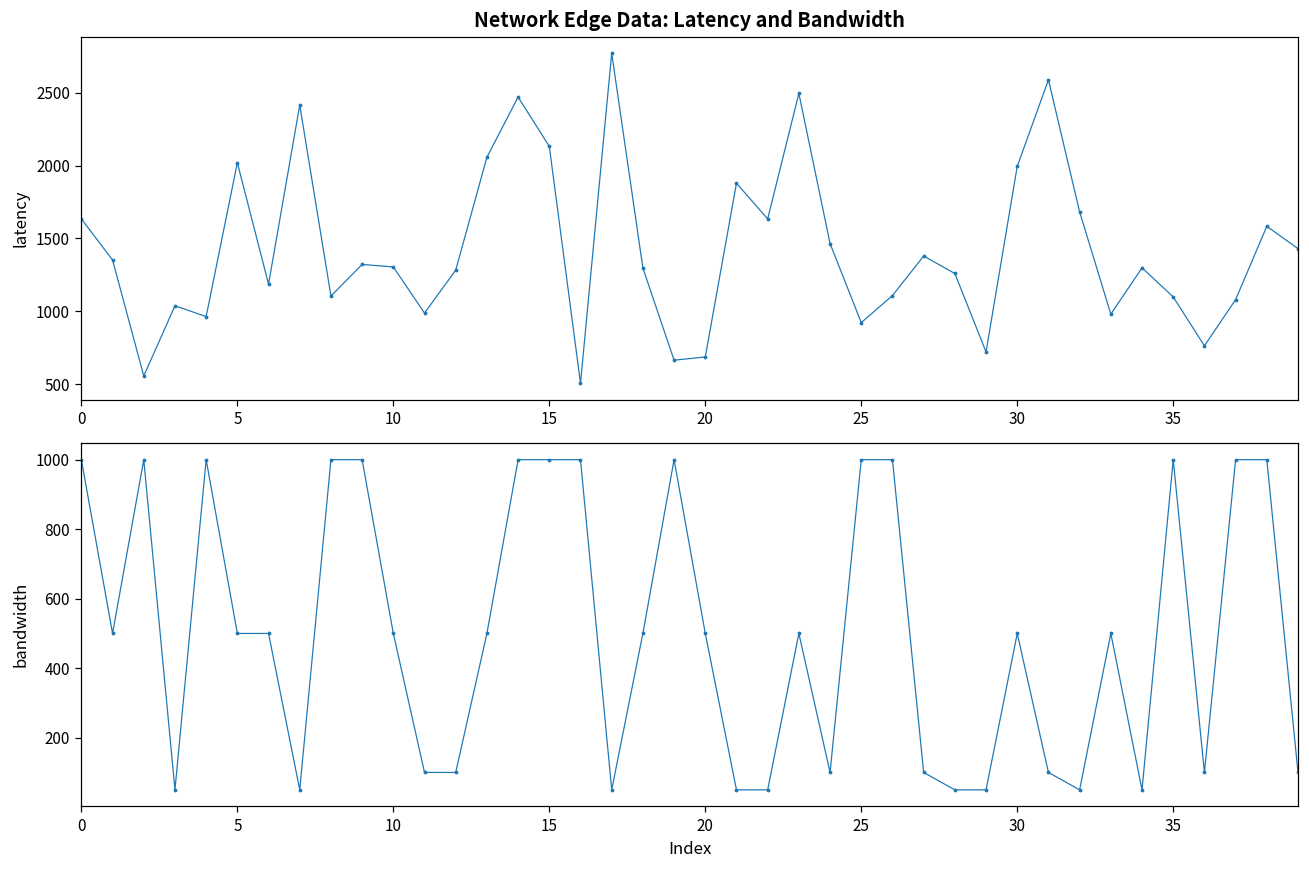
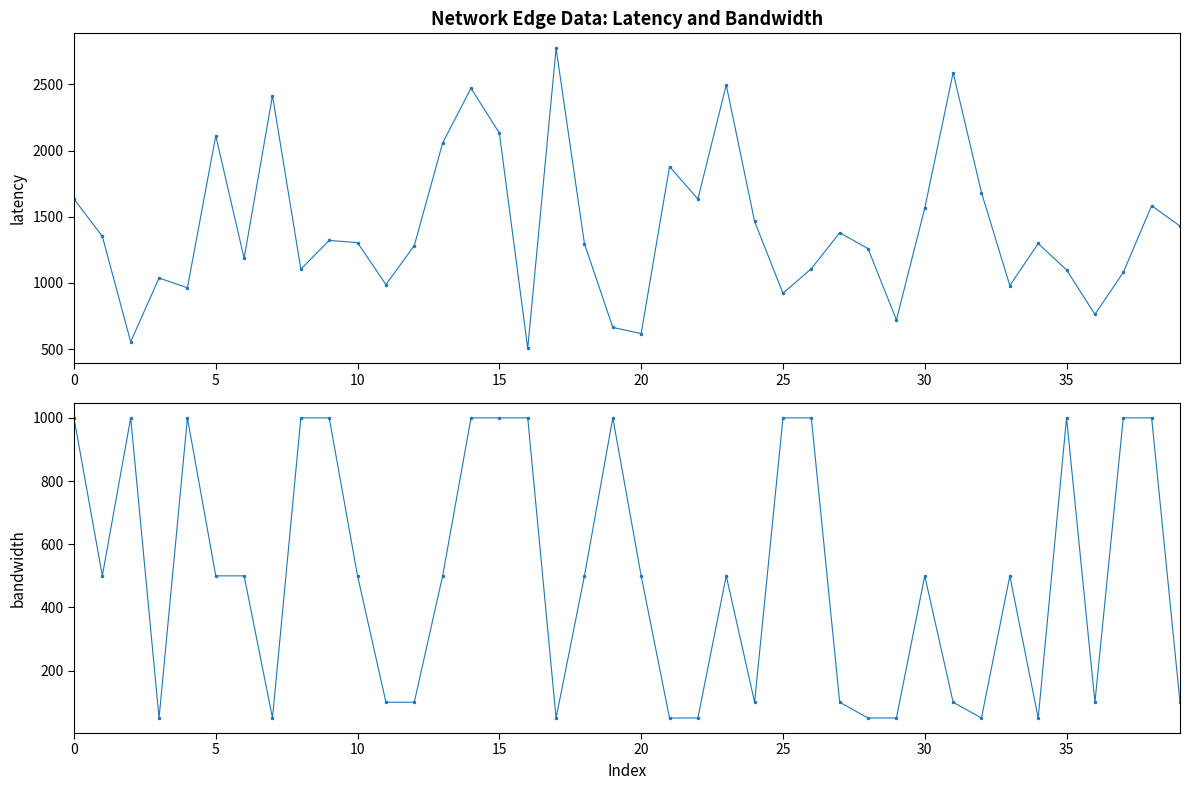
Network Edge Data: Latency and Bandwidth, 5: 2020 -> 2110
Network Edge Data: Latency and Bandwidth, 20: 690 -> 620
Network Edge Data: Latency and Bandwidth, 30: 2000 -> 1560
